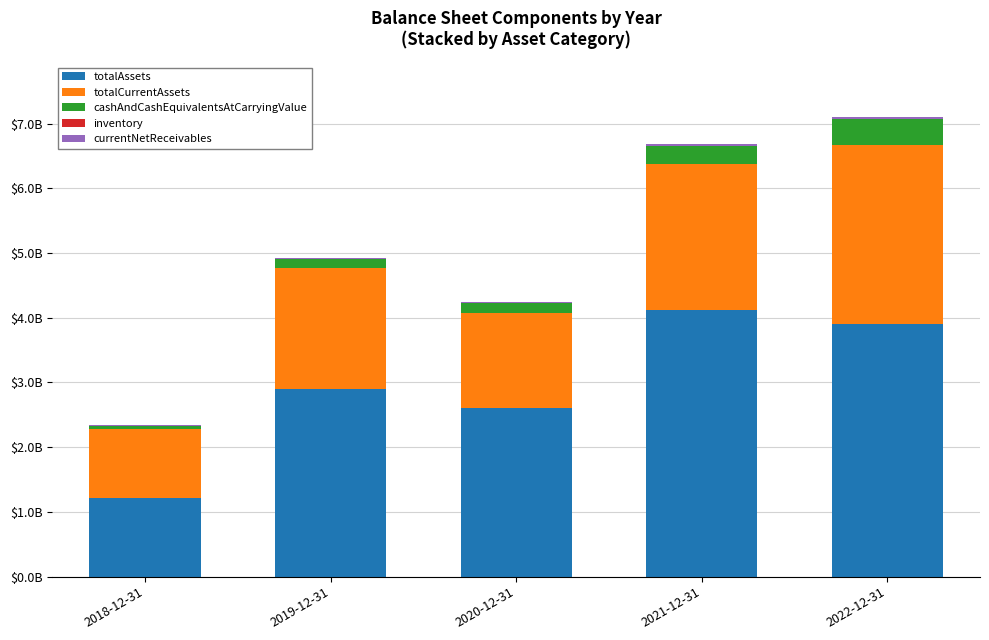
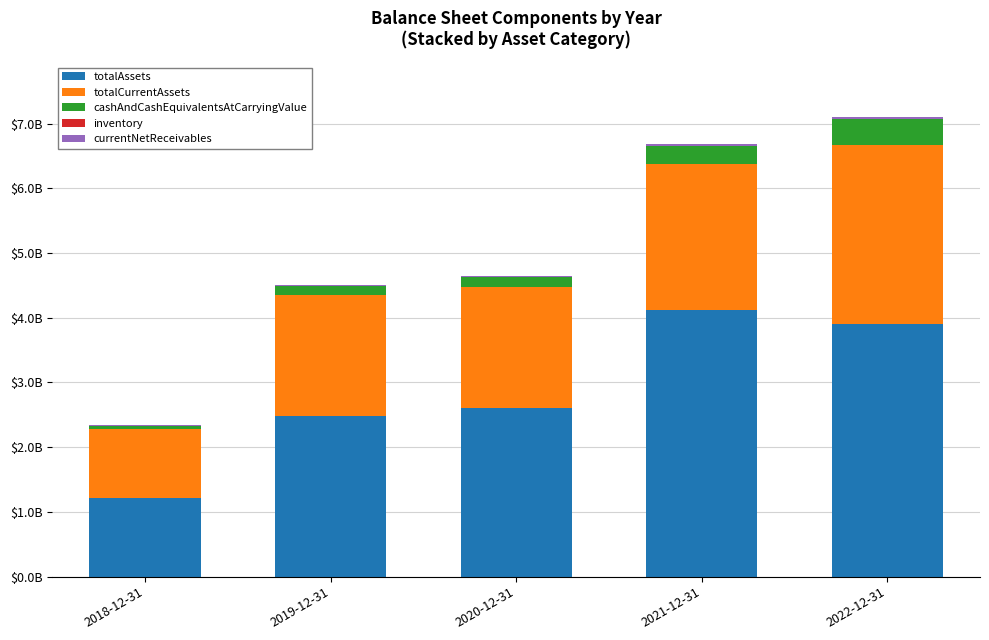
totalAssets, 2019-12-31: $2900000000 -> $2500000000
totalCurrentAssets, 2020-12-31: $1500000000 -> $1900000000
